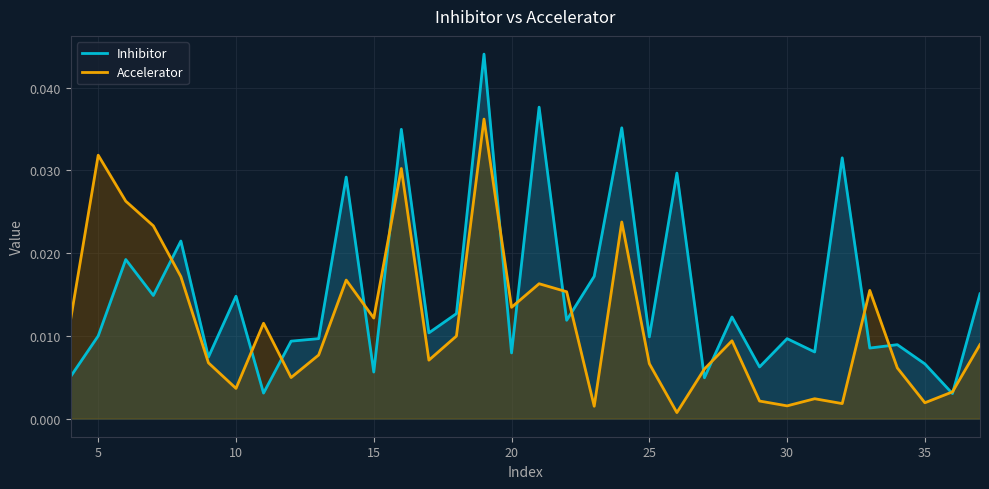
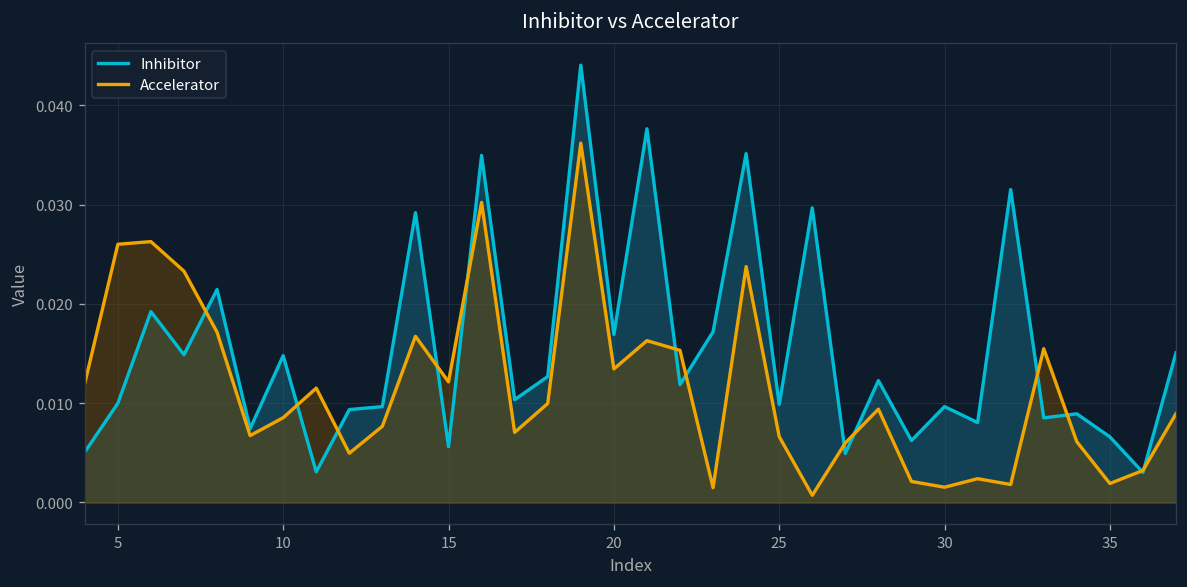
Accelerator, 5: 0.032 -> 0.026
Accelerator, 10: 0.004 -> 0.009
Inhibitor, 20: 0.008 -> 0.017
